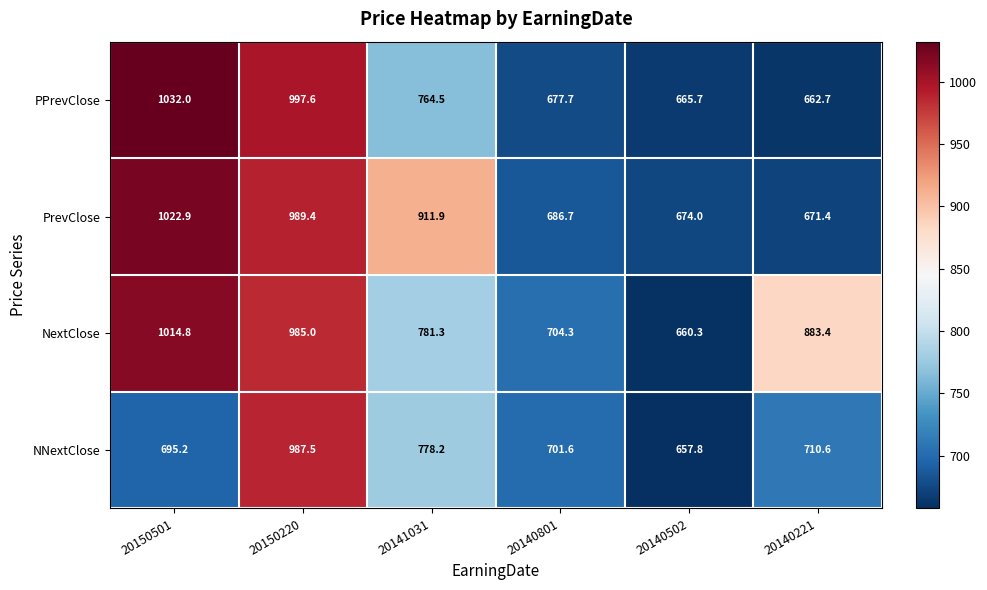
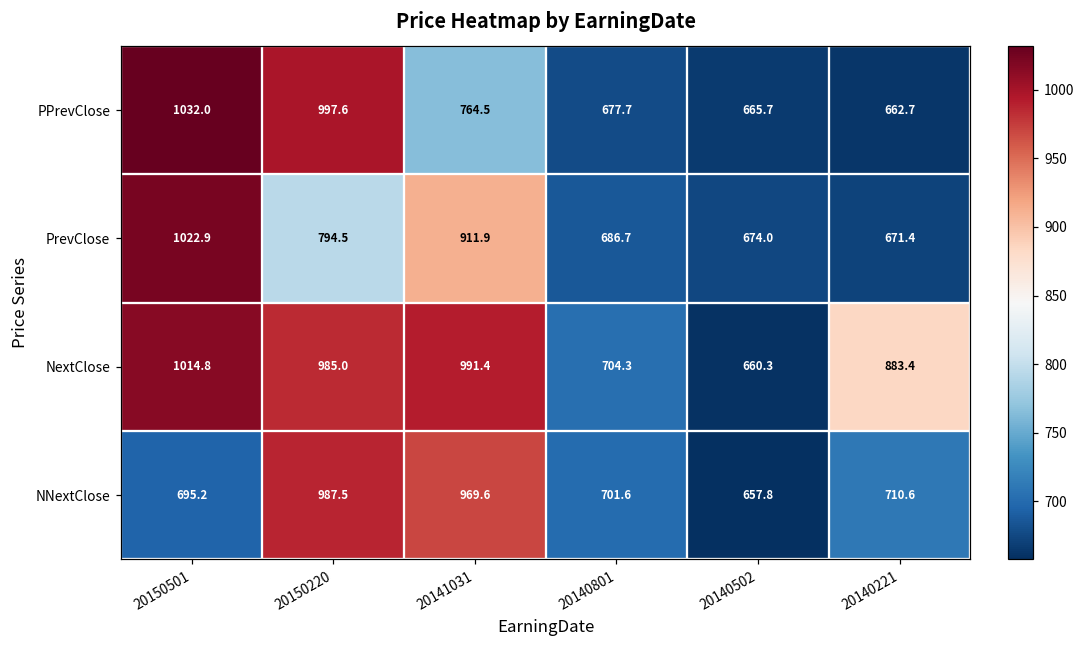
PrevClose, 20150220: 989.4 -> 794.5
NextClose, 20141031: 781.3 -> 991.4
NNextClose, 20141031: 778.2 -> 969.6
